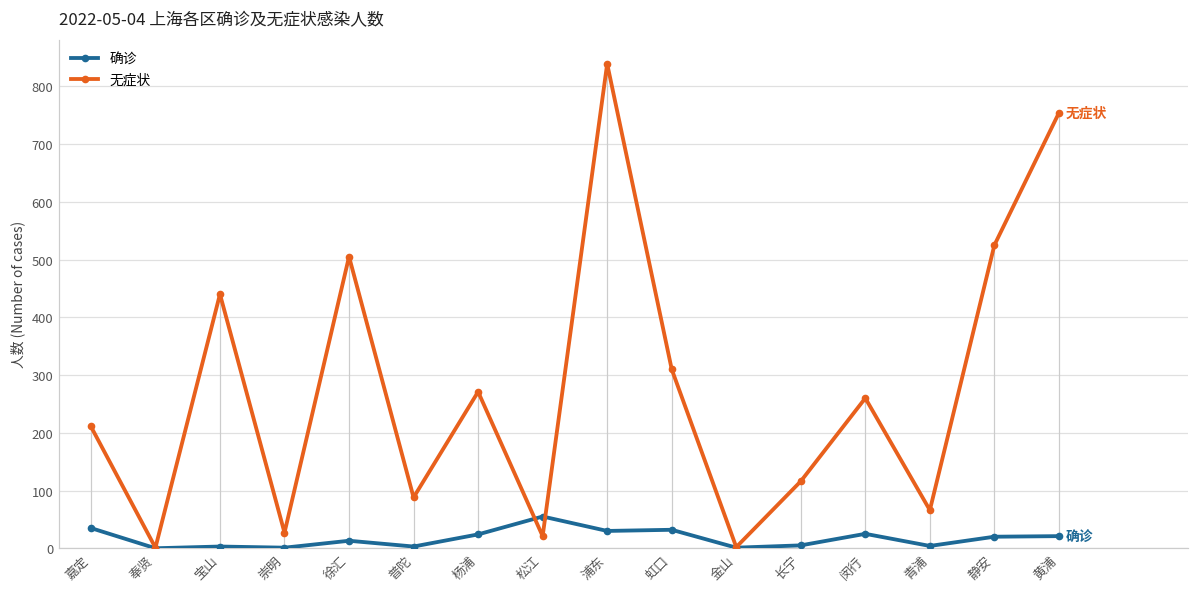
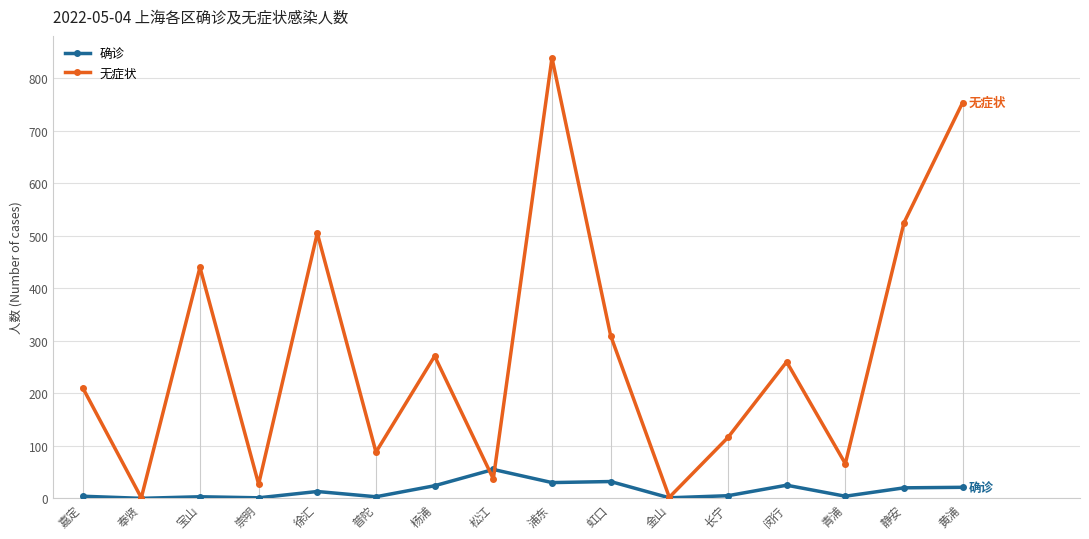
确诊, 嘉定: 40 -> 0
无症状, 松江: 20 -> 40
